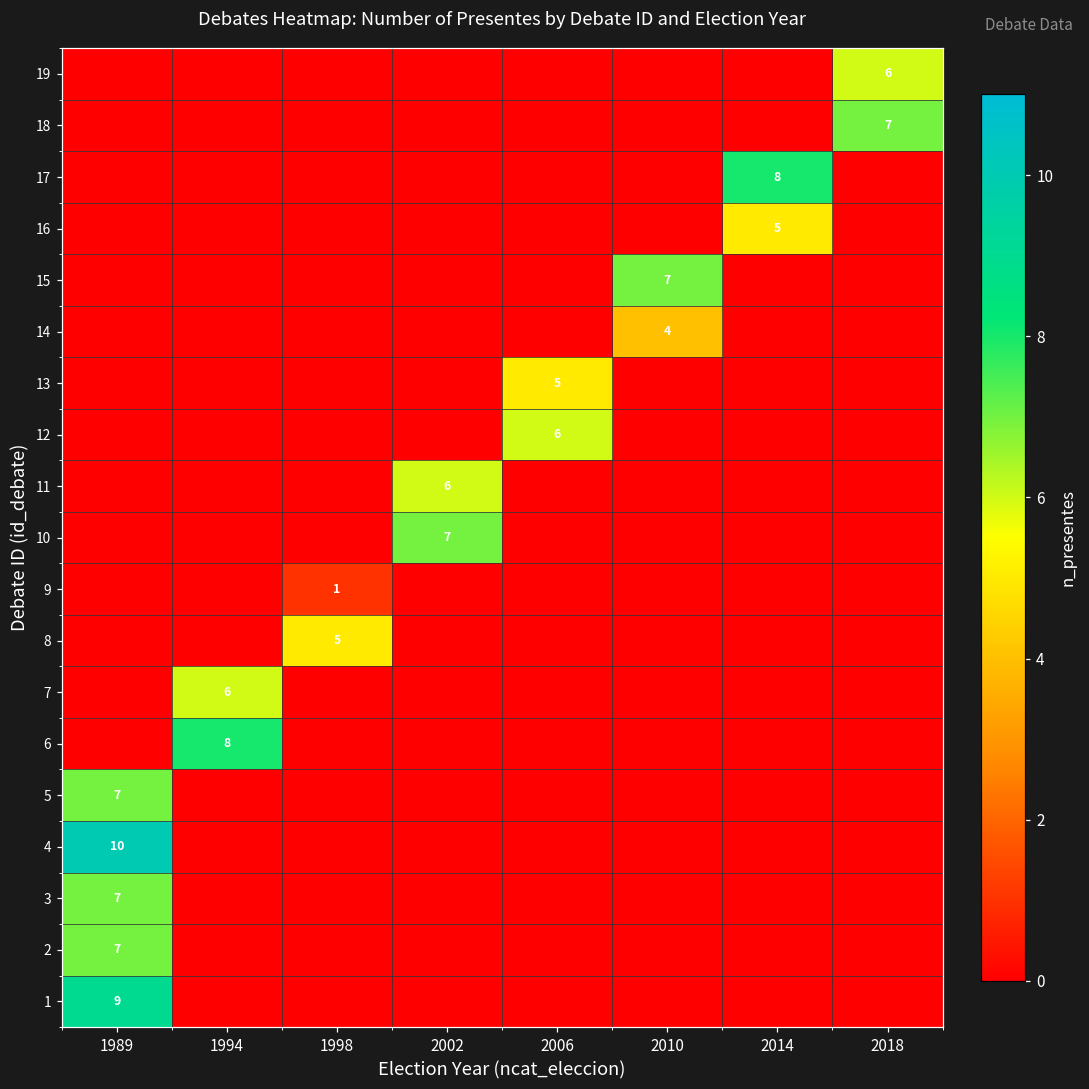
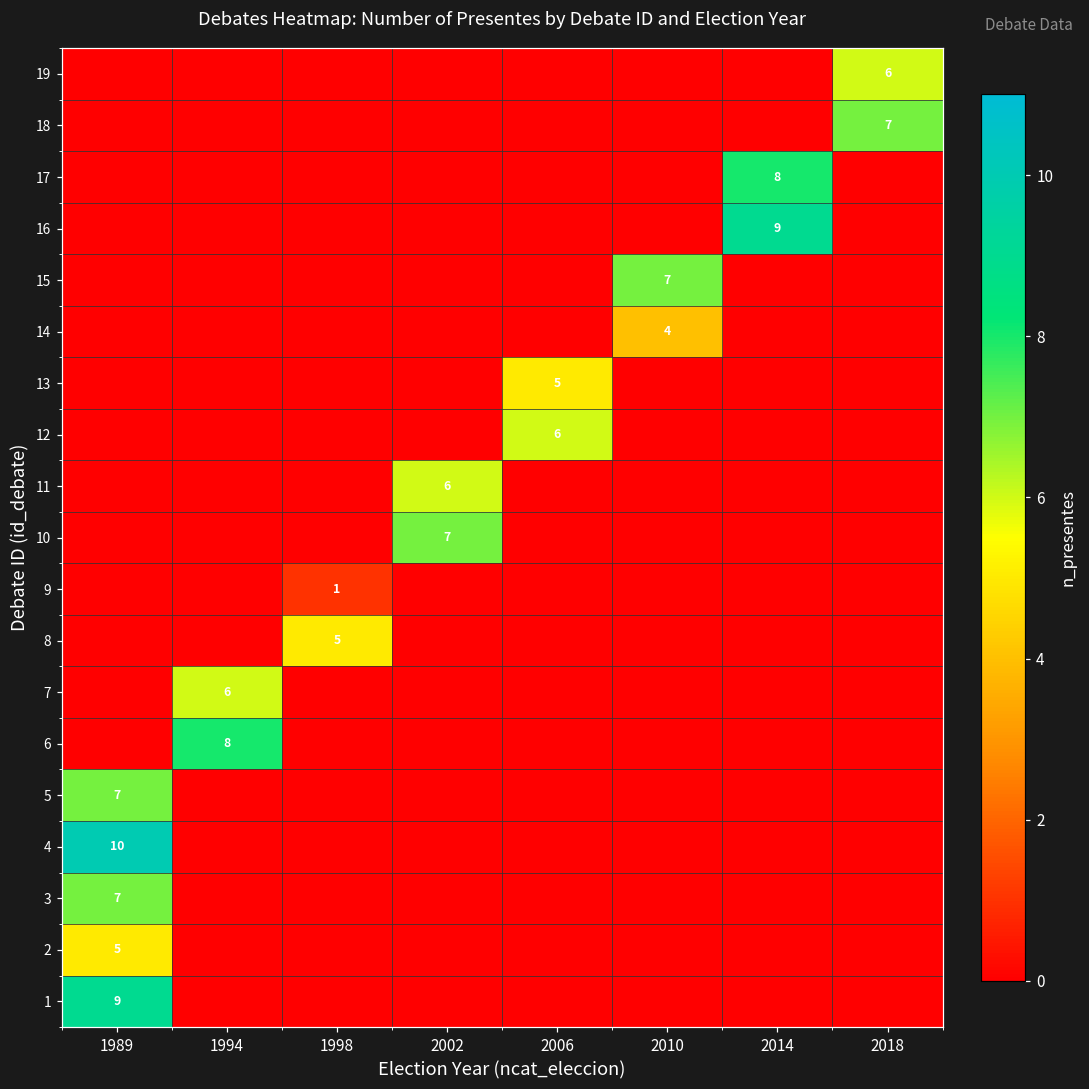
16, 2014: 5 -> 9
2, 1989: 7 -> 5
